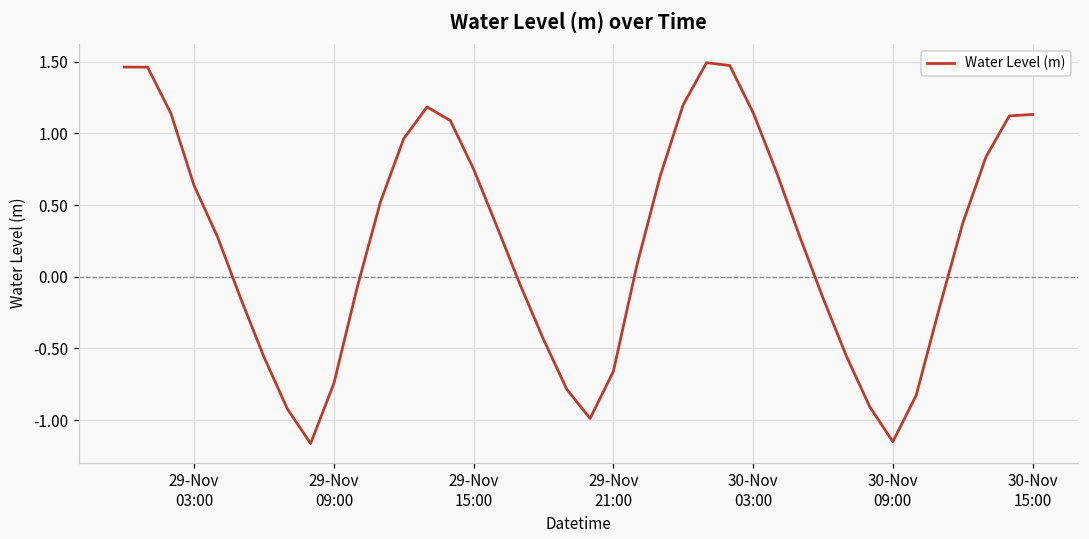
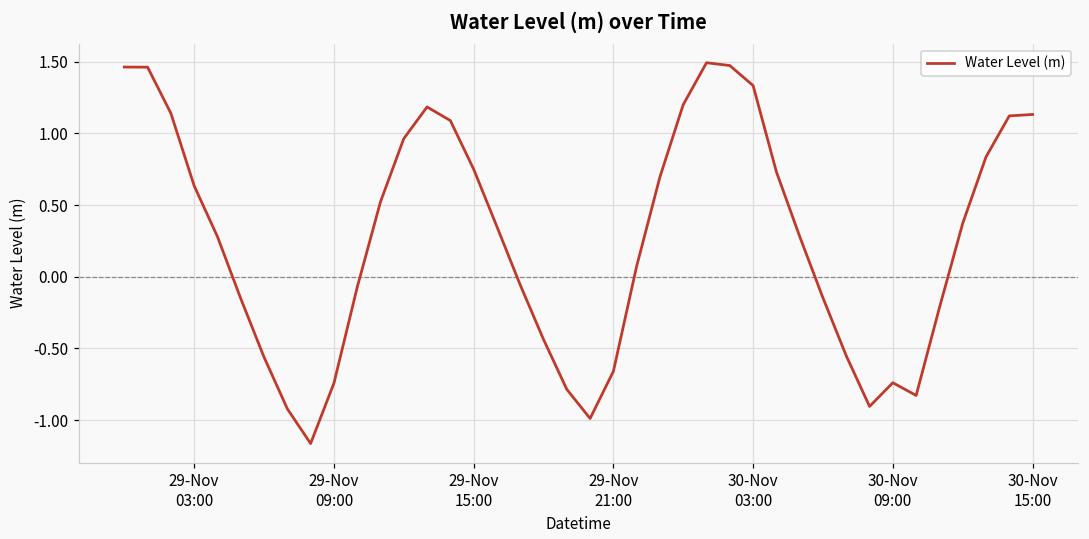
30-Nov 03:00: 1.15 -> 1.33
30-Nov 09:00: -1.15 -> -0.74
